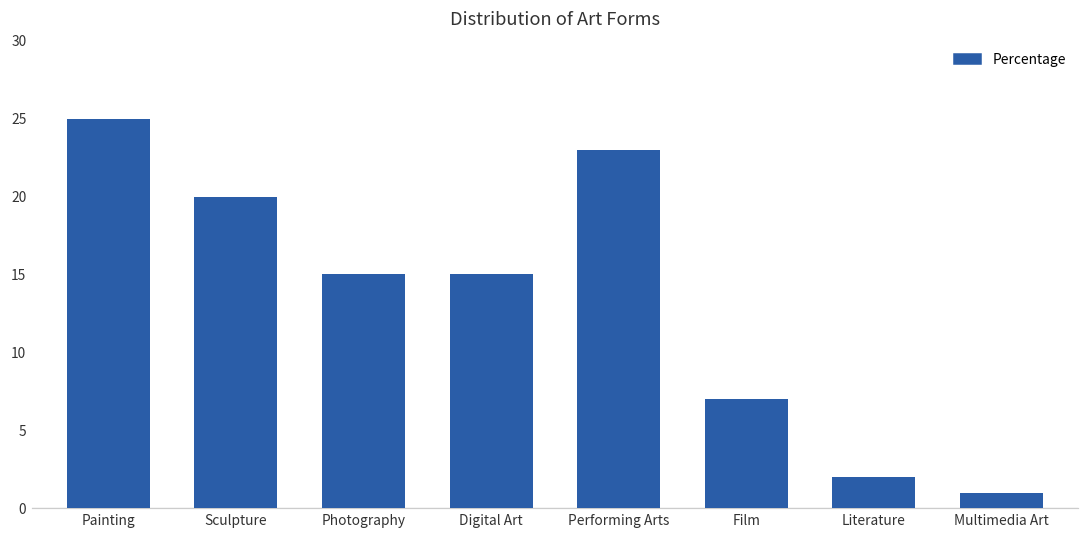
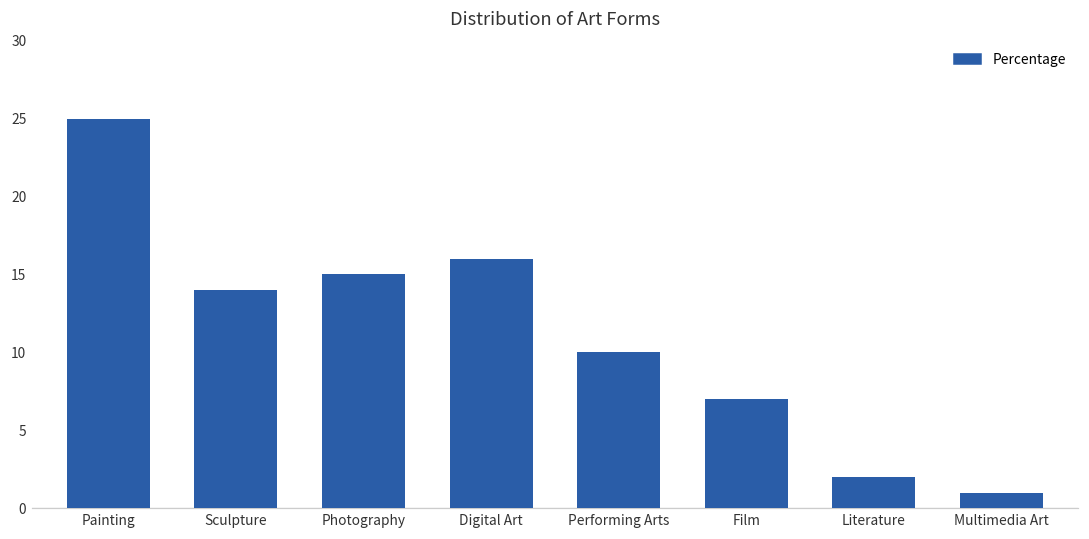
Sculpture: 20 -> 14
Digital Art: 15 -> 16
Performing Arts: 23 -> 10
